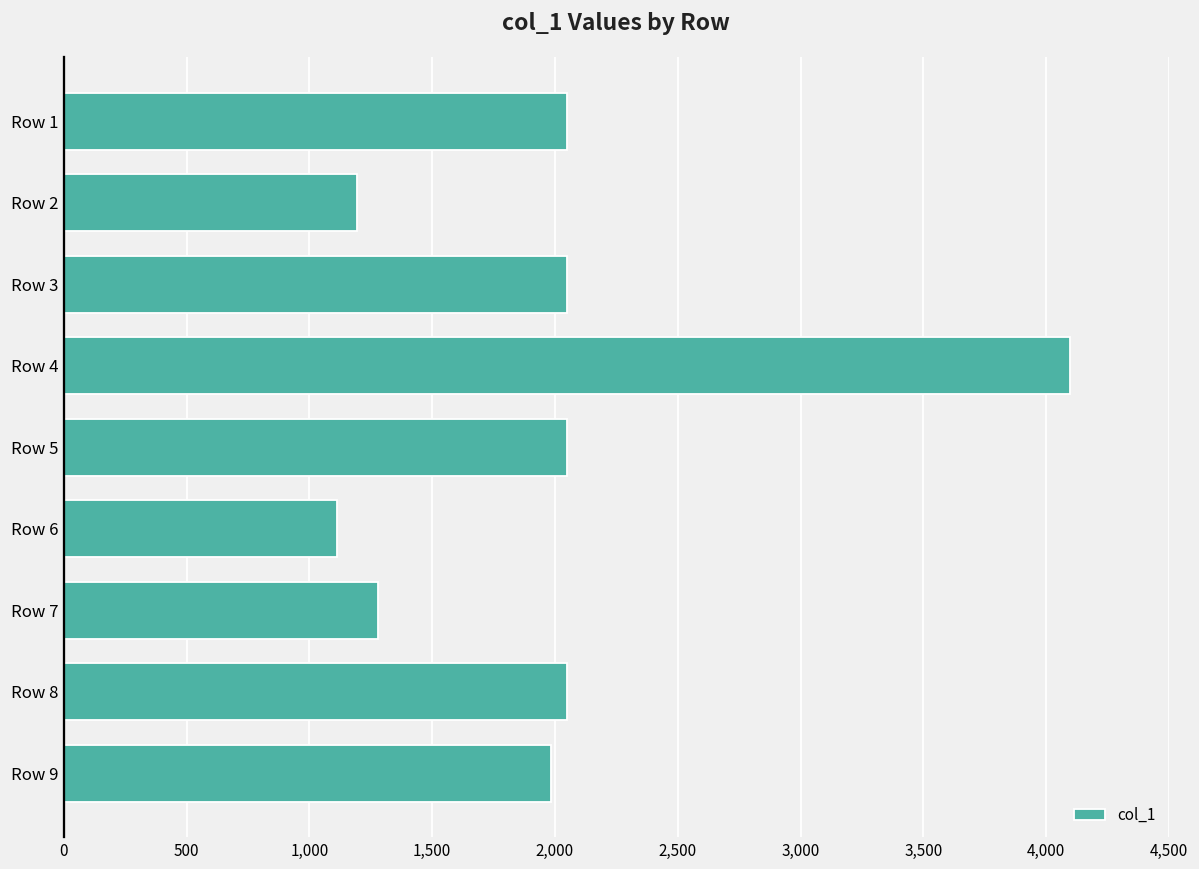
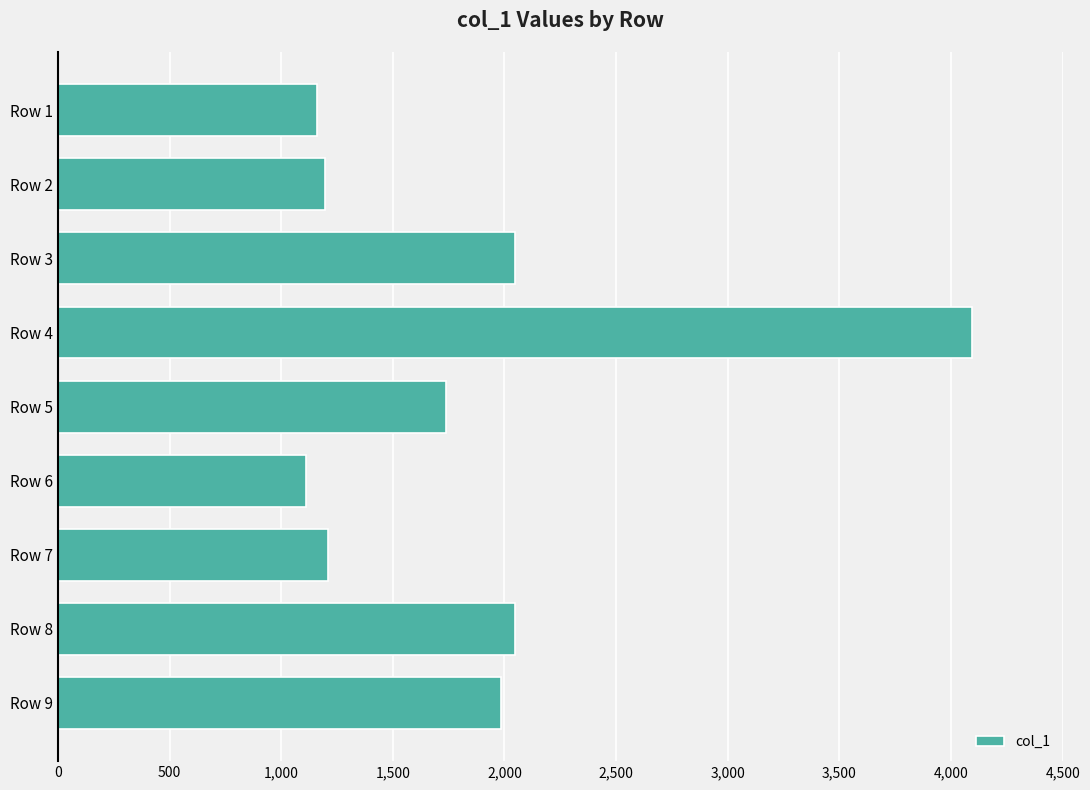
Row 1: 2,050 -> 1,160
Row 5: 2,050 -> 1,740
Row 7: 1,280 -> 1,210
